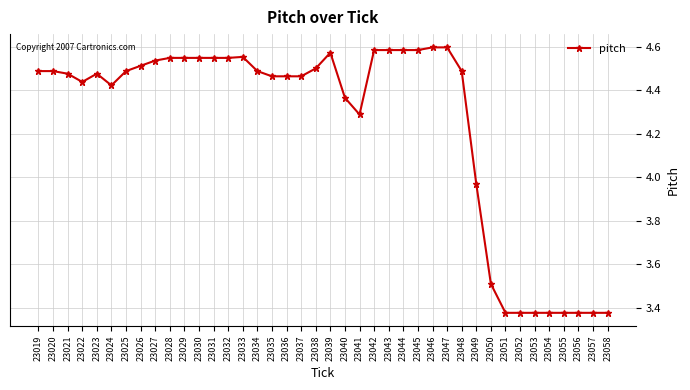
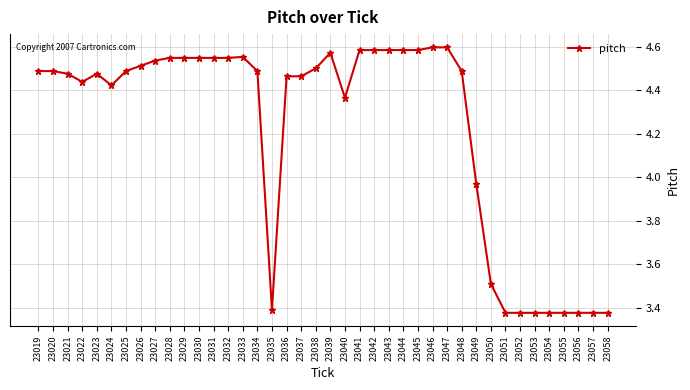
23035: 4.46 -> 3.39
23041: 4.29 -> 4.59
